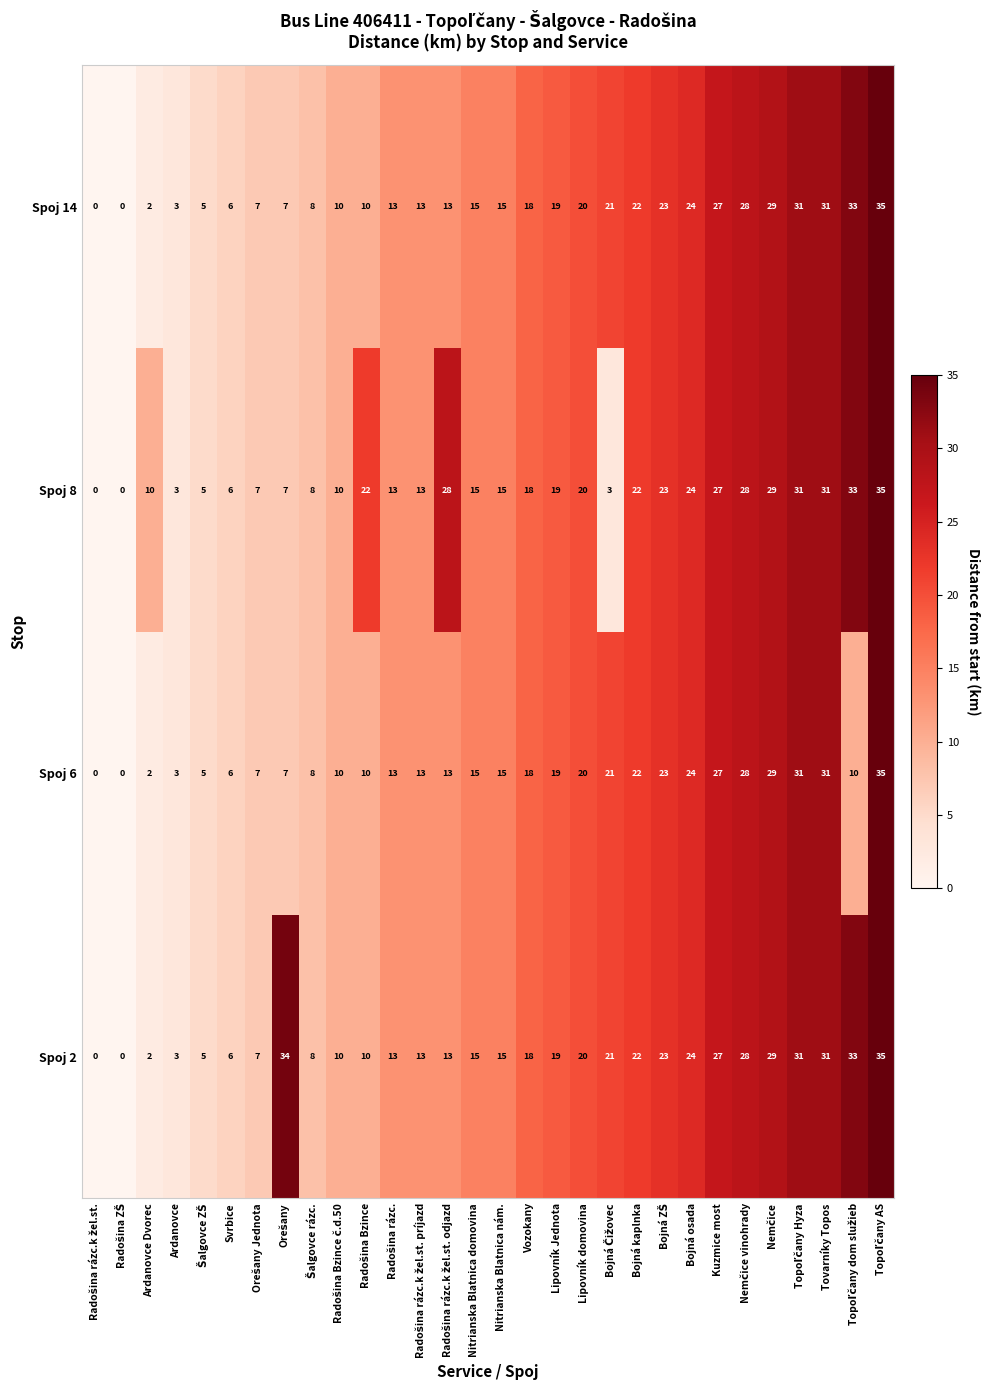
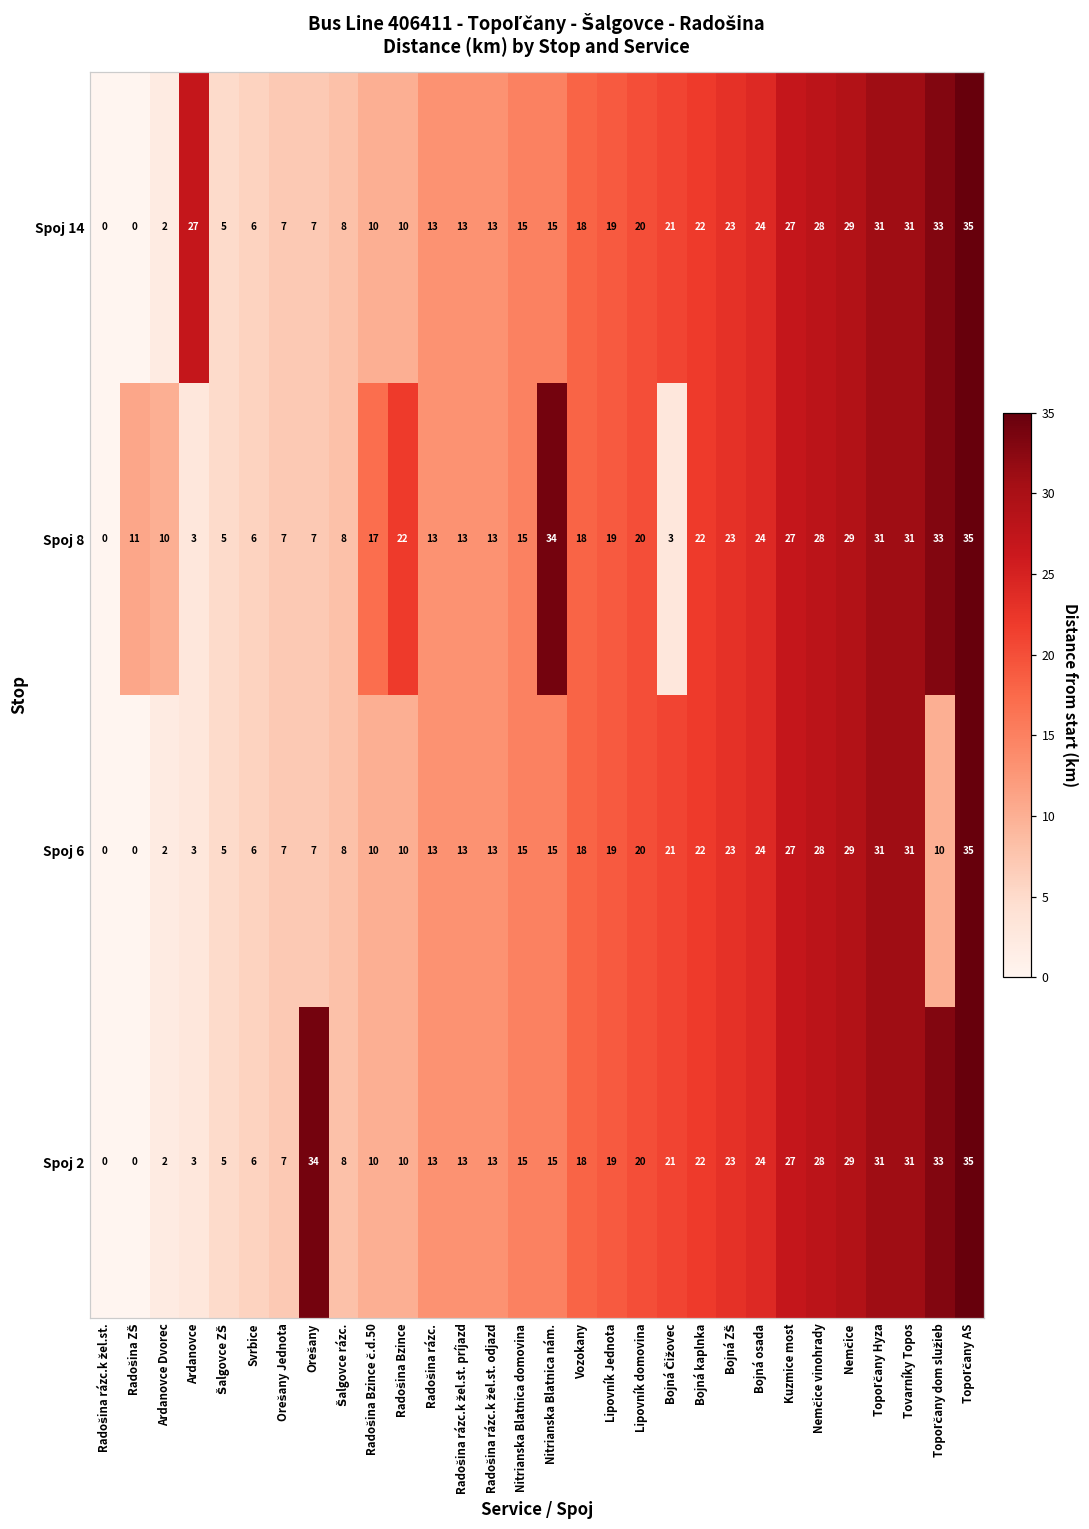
Spoj 14, Ardanovce: 3 -> 27
Spoj 8, Radošina ZŠ: 0 -> 11
Spoj 8, Radošina Bzince č.d.50: 10 -> 17
Spoj 8, Radošina rázc.k žel.st. odjazd: 28 -> 13
Spoj 8, Nitrianska Blatnica nám.: 15 -> 34
